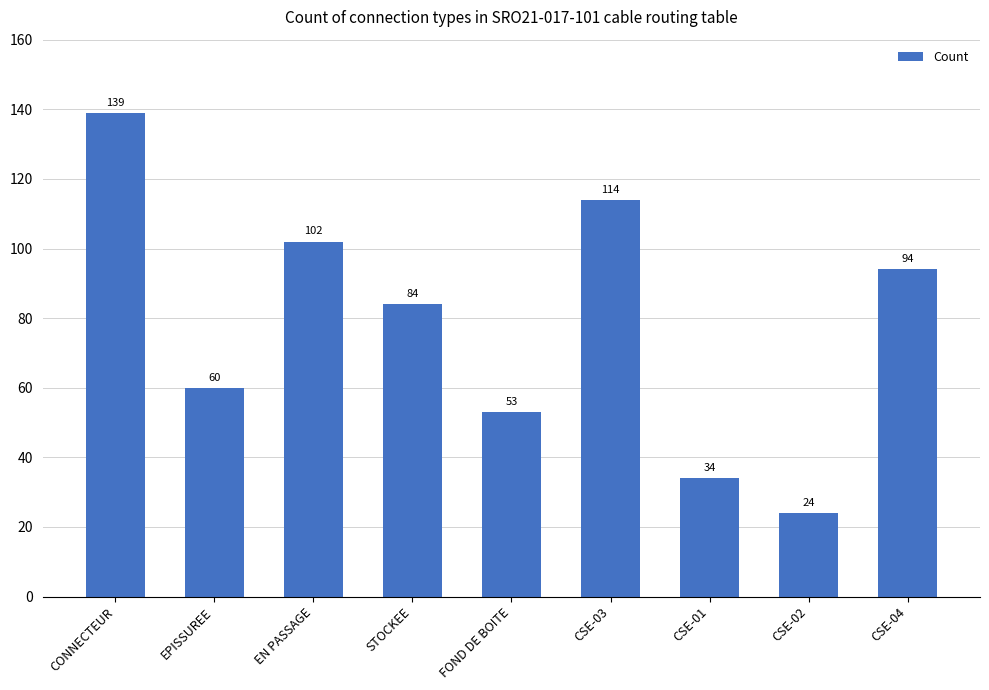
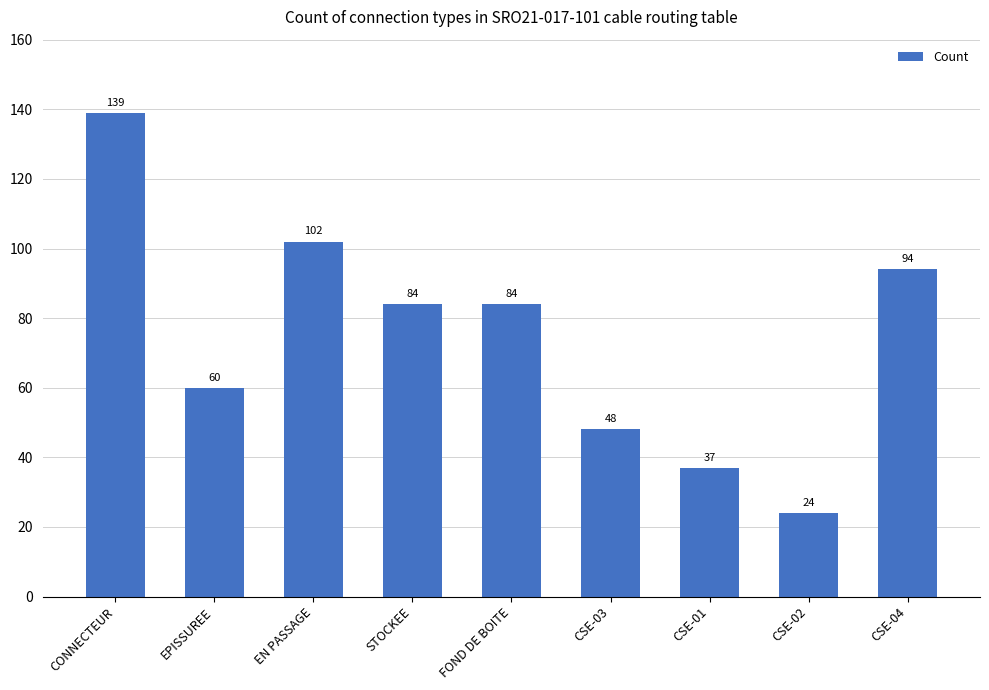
FOND DE BOITE: 53 -> 84
CSE-03: 114 -> 48
CSE-01: 34 -> 37
